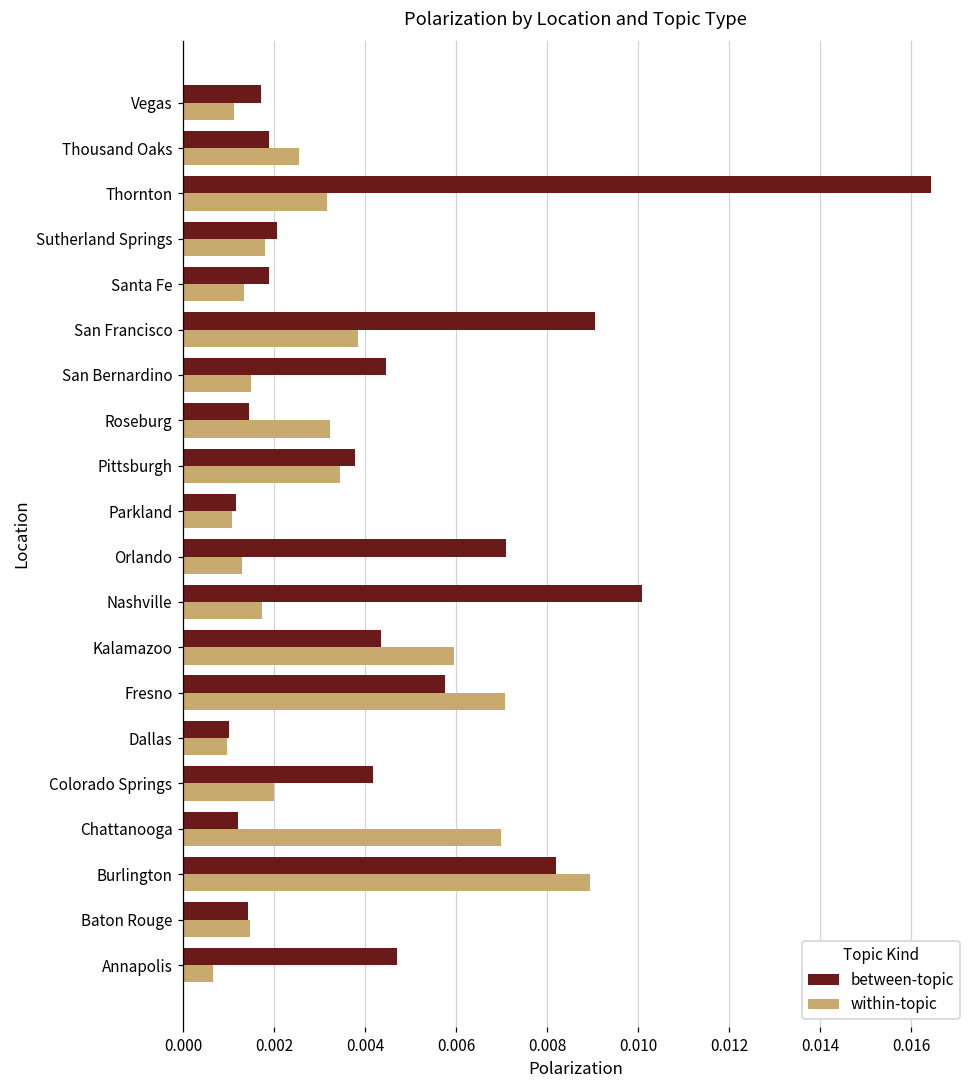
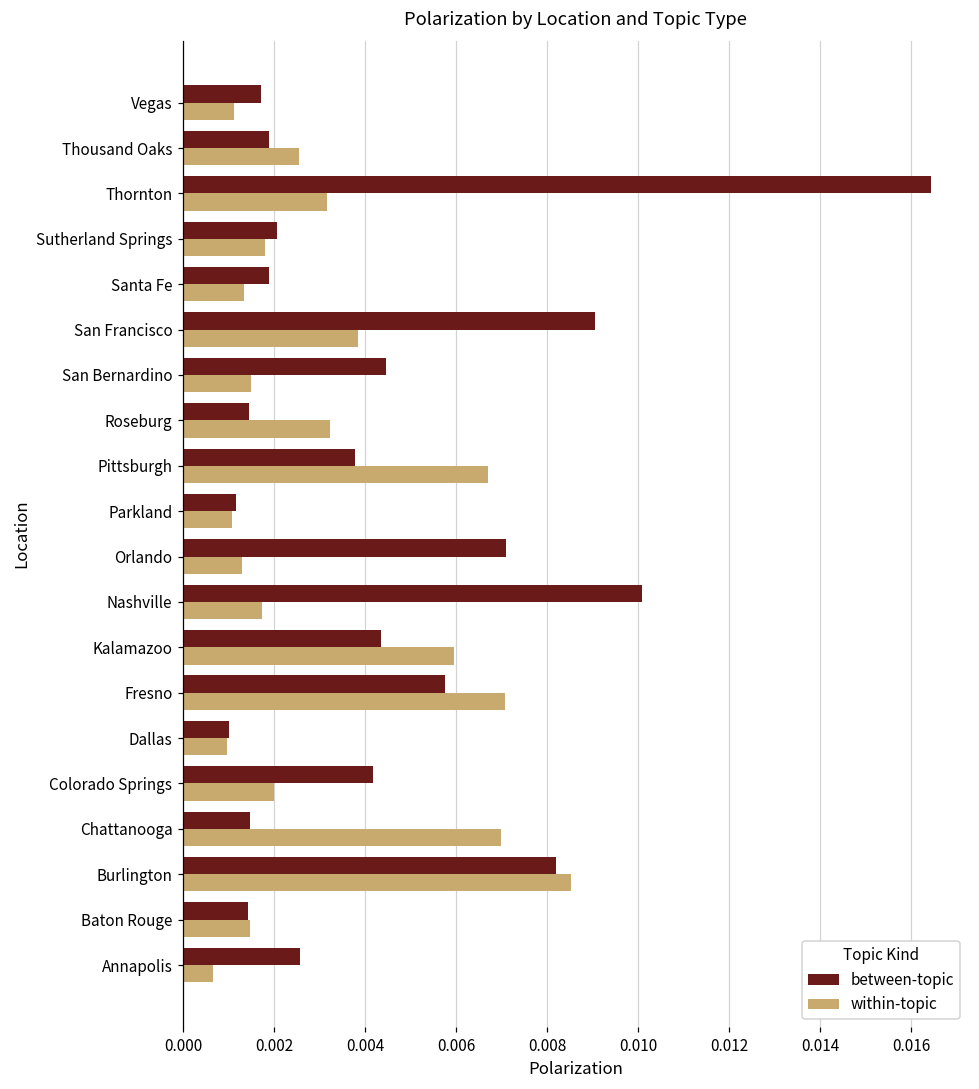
within-topic, Pittsburgh: 0.0035 -> 0.0067
between-topic, Chattanooga: 0.0012 -> 0.0015
within-topic, Burlington: 0.0089 -> 0.0085
between-topic, Annapolis: 0.0047 -> 0.0026
